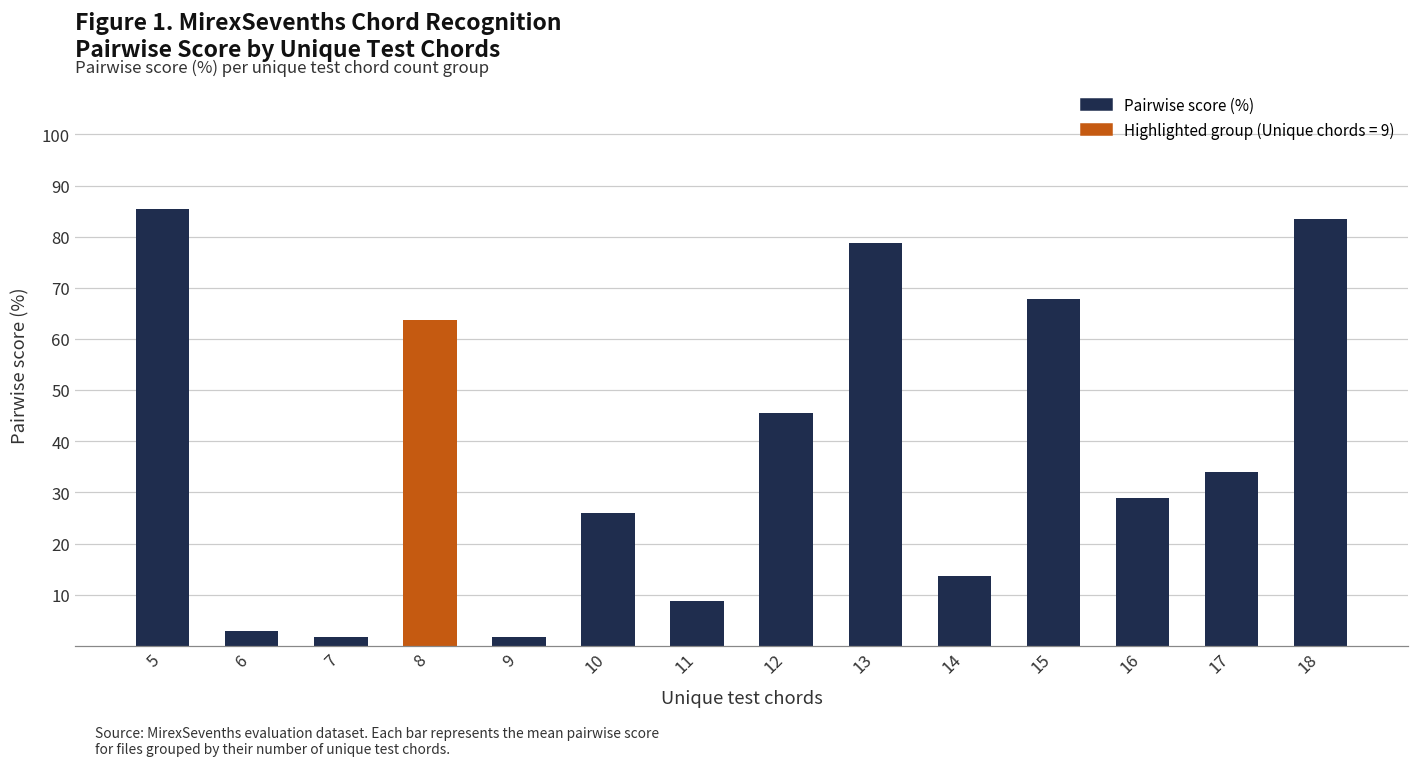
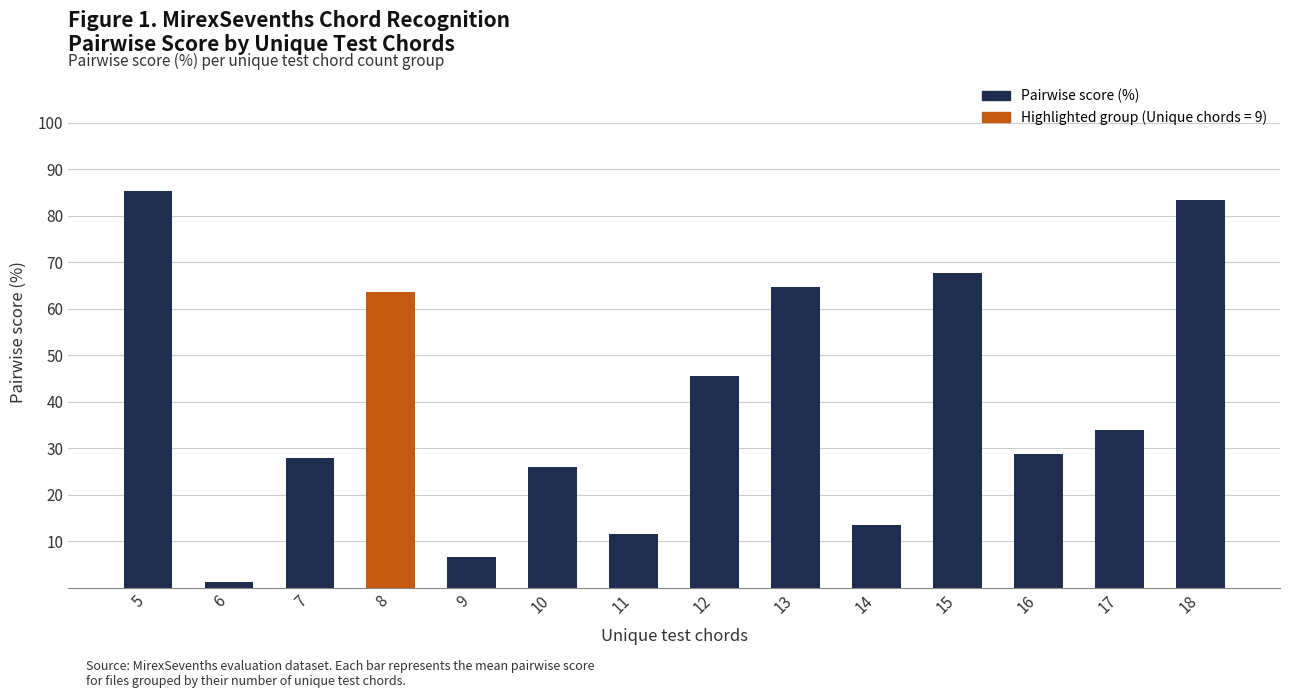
6: 3 -> 1
7: 2 -> 28
9: 2 -> 7
11: 9 -> 12
13: 79 -> 65
